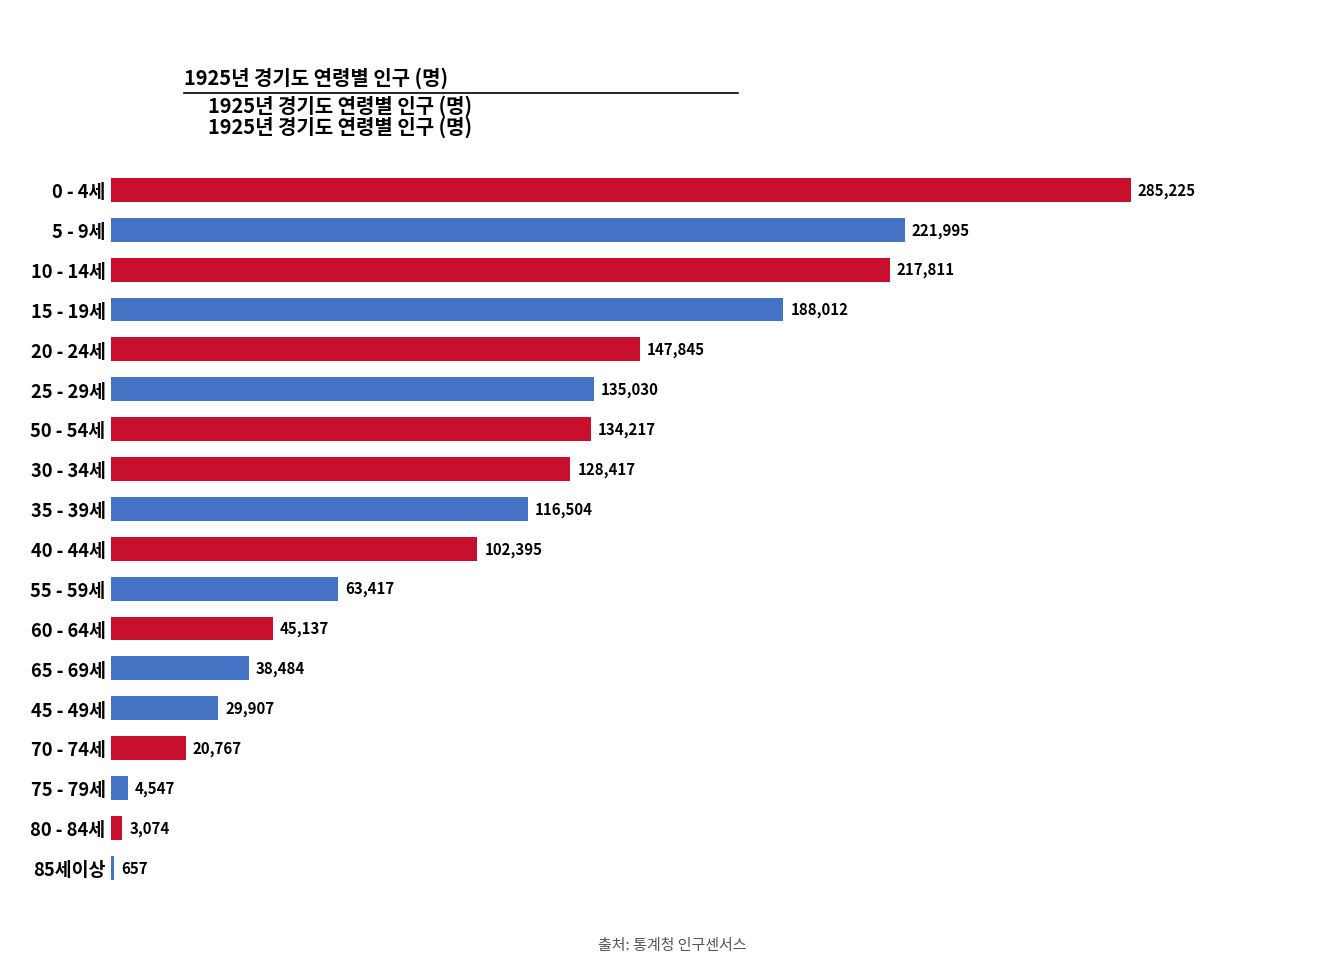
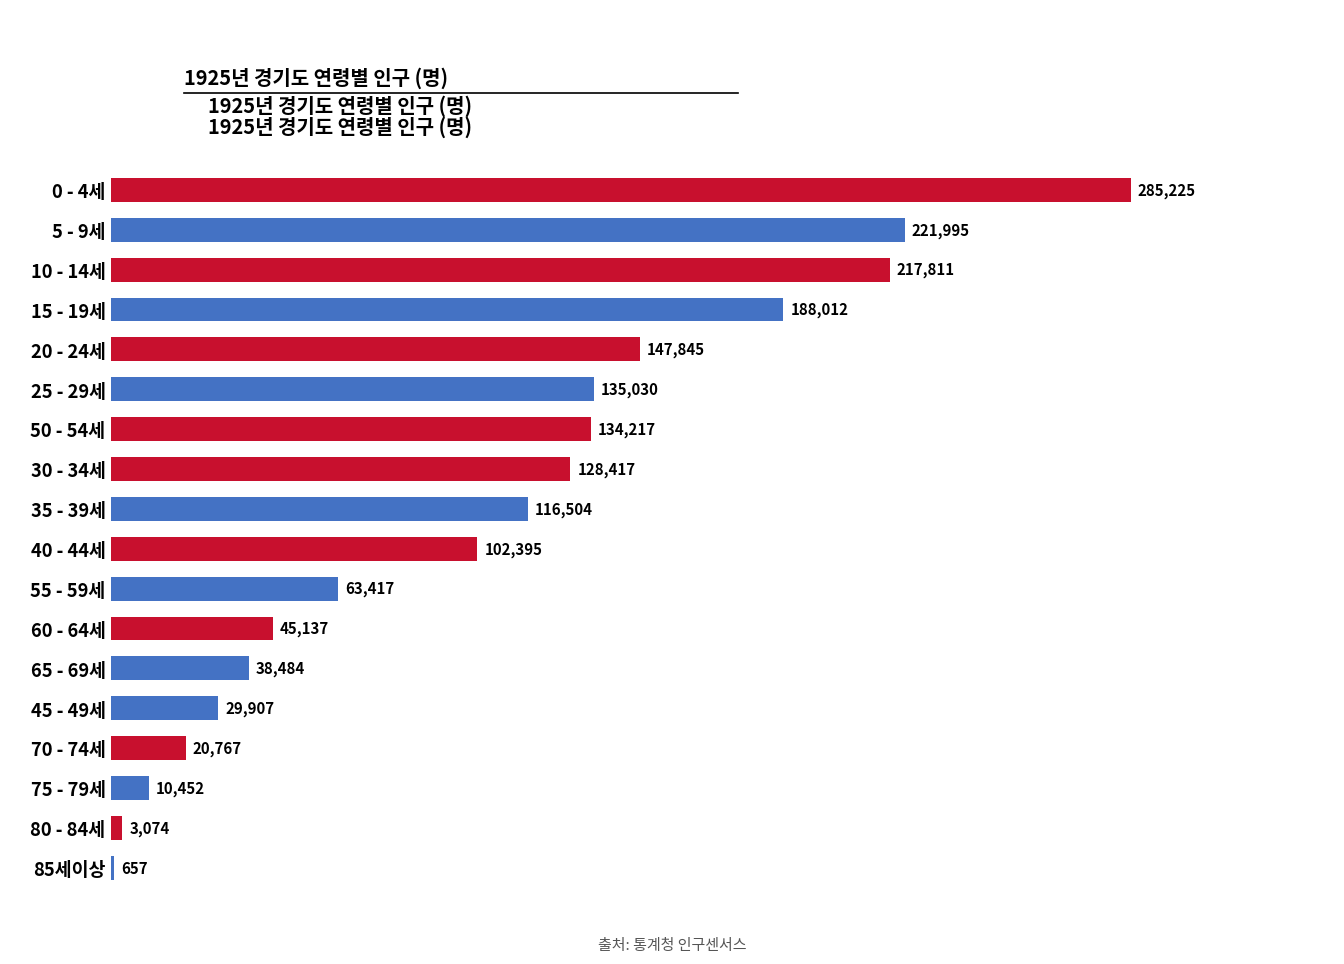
75 - 79세: 4,547 -> 10,452
